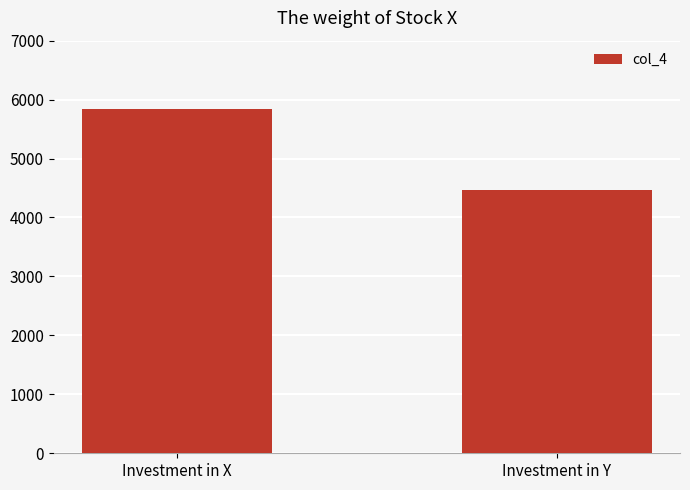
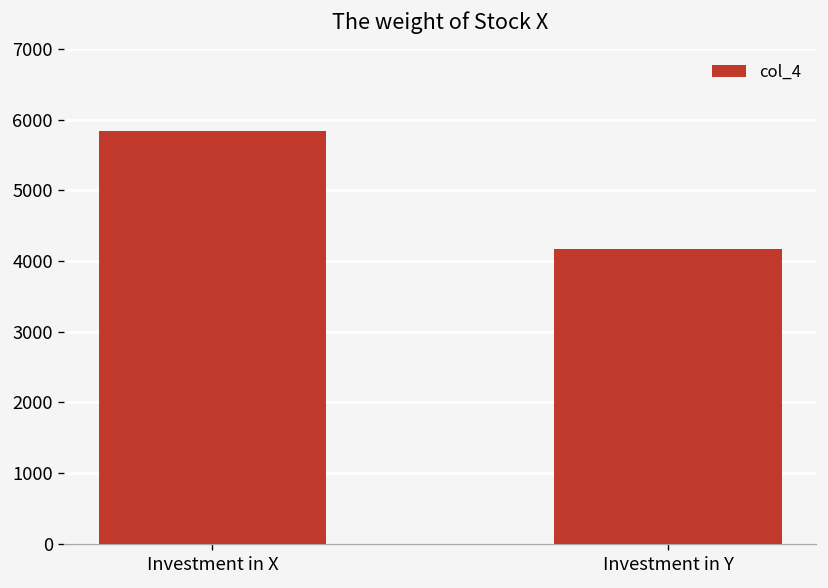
Investment in Y: 4500 -> 4200
